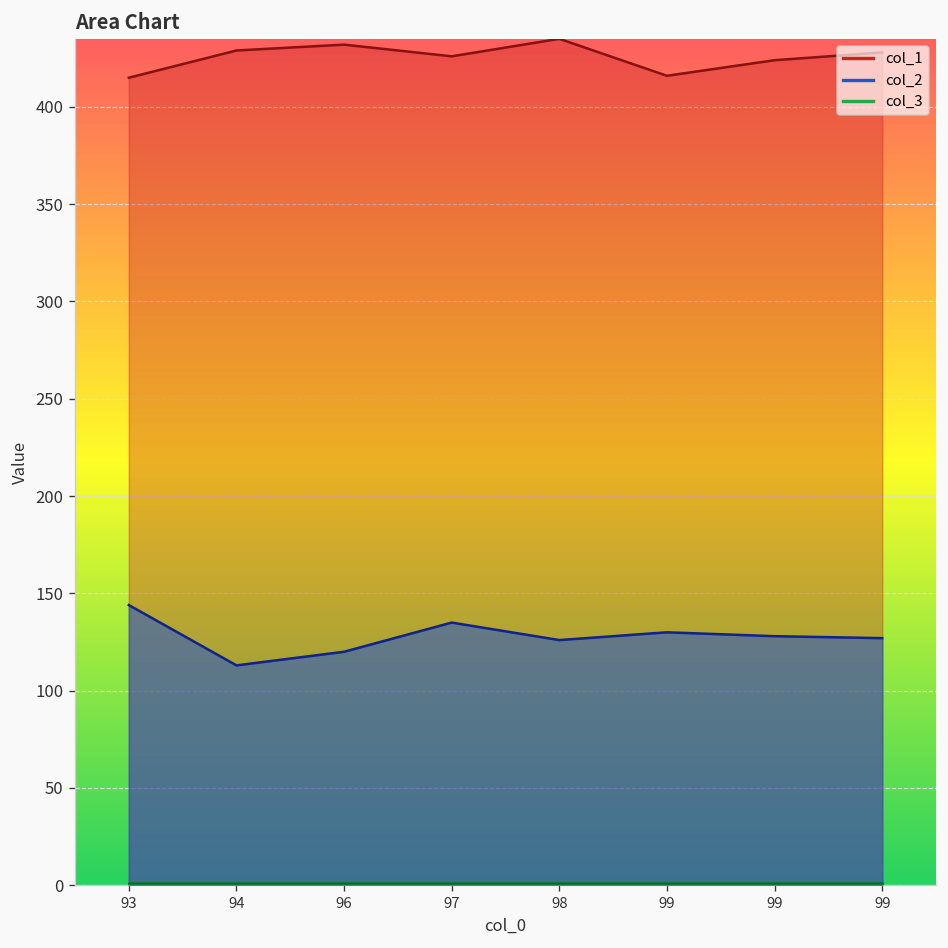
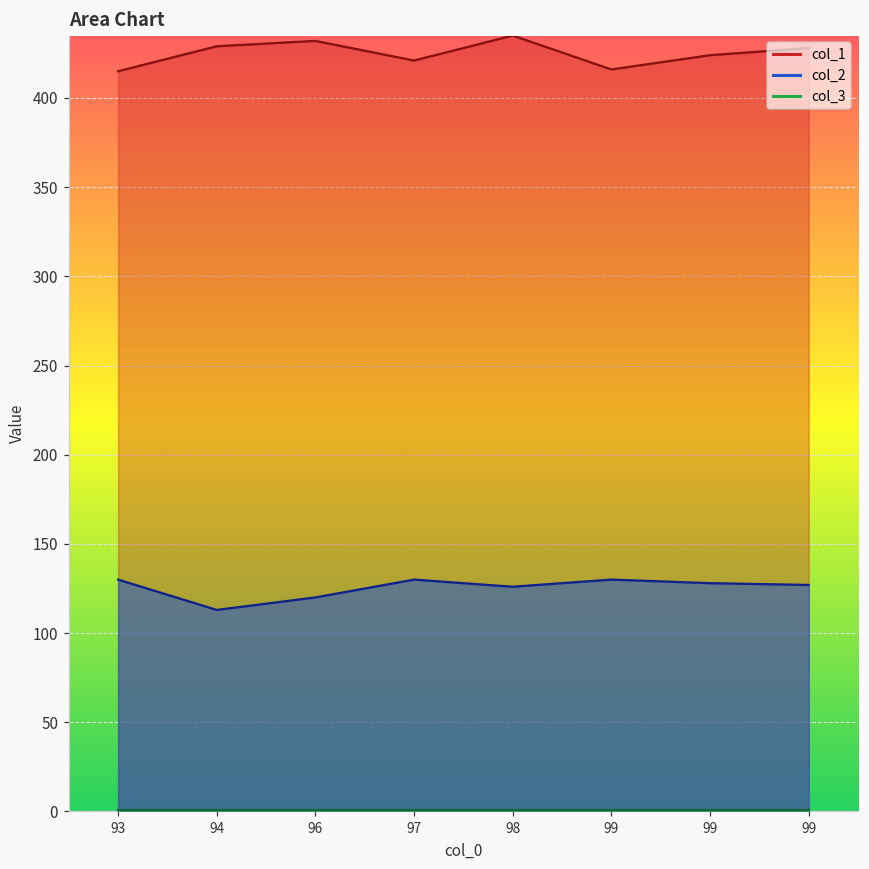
col_2, 93: 144 -> 130
col_1, 97: 426 -> 421
col_2, 97: 135 -> 130
